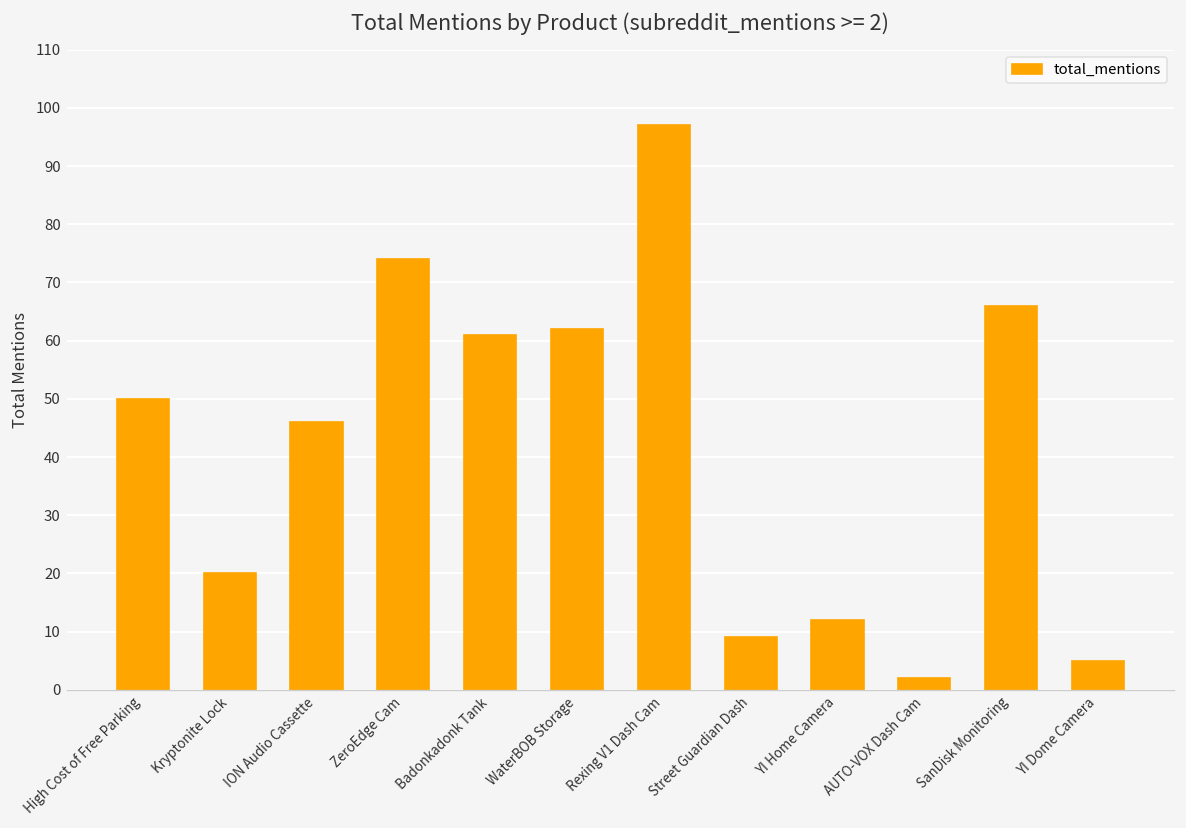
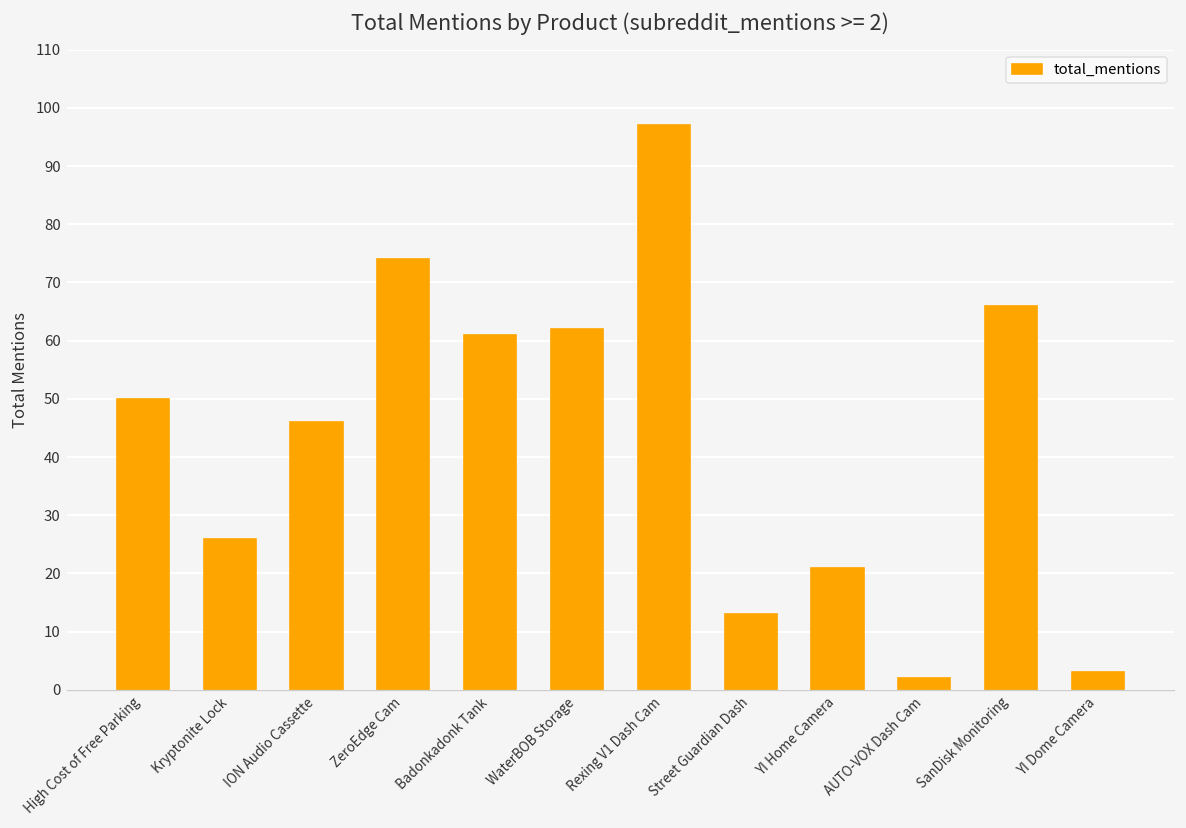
Kryptonite Lock: 20 -> 26
Street Guardian Dash: 9 -> 13
YI Home Camera: 12 -> 21
YI Dome Camera: 5 -> 3
